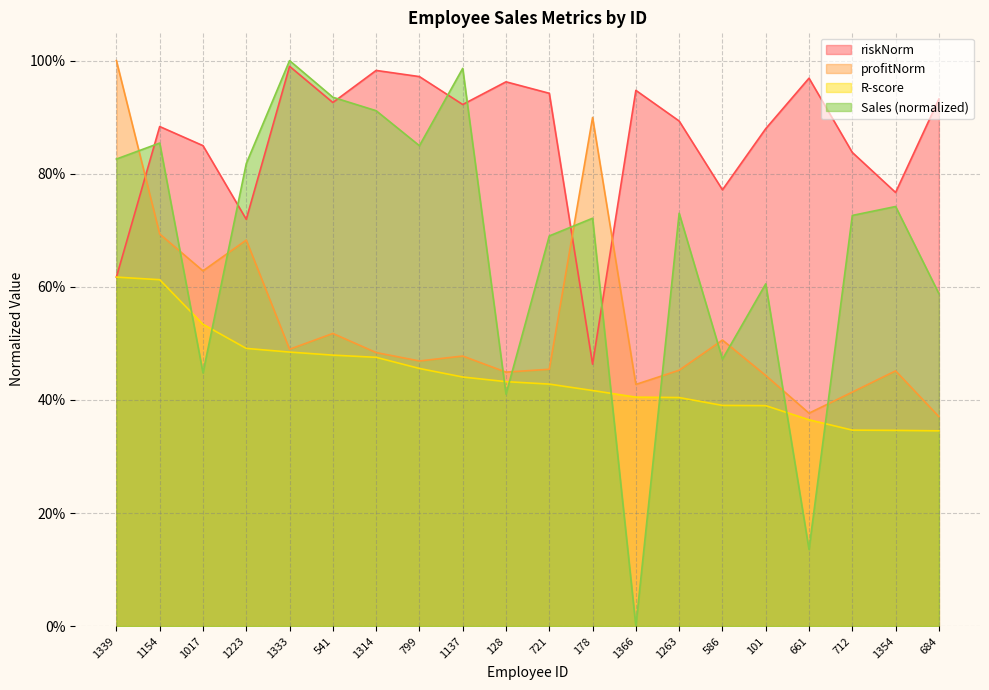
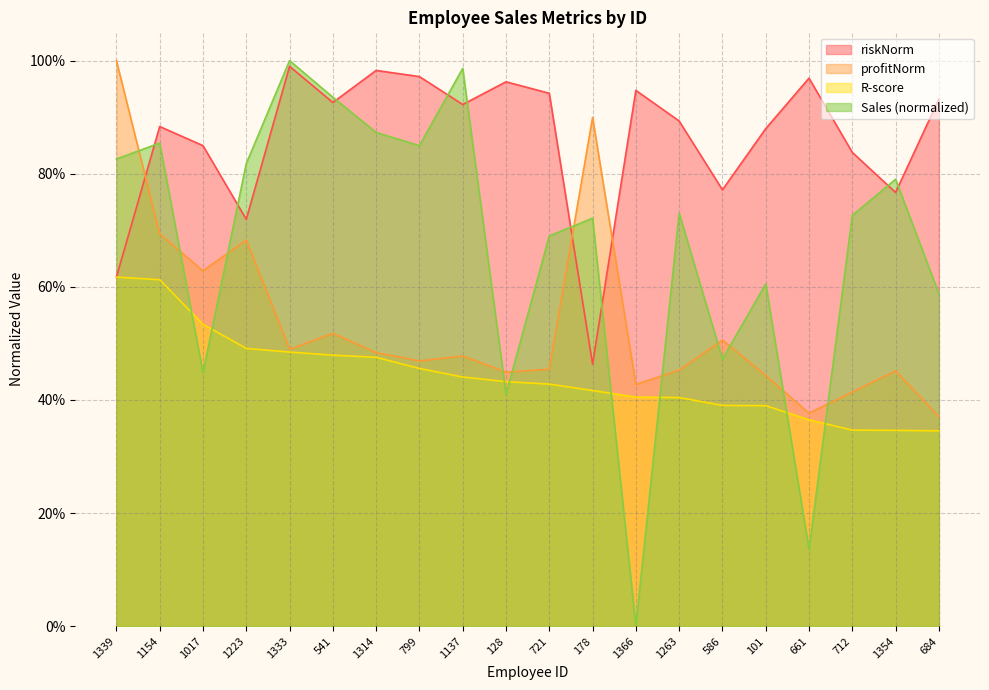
Sales (normalized), 1314: 91% -> 87%
Sales (normalized), 1354: 74% -> 79%
